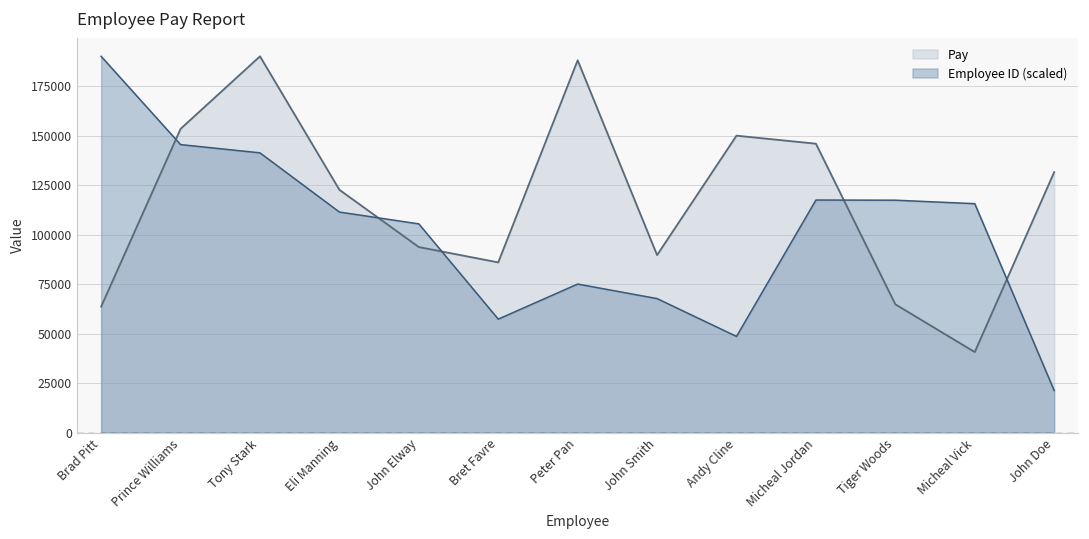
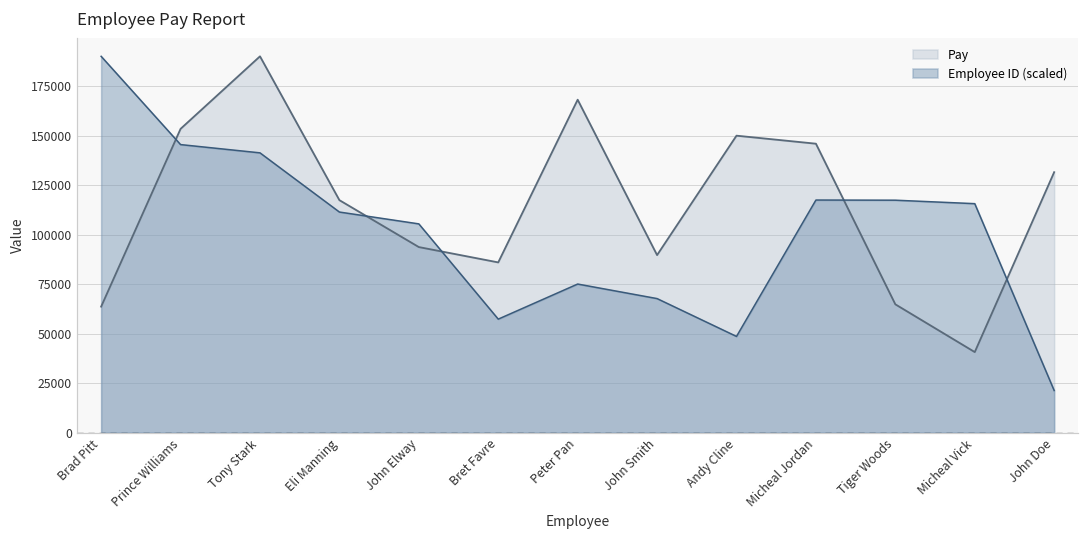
Pay, Eli Manning: 123000 -> 117000
Pay, Peter Pan: 188000 -> 168000
